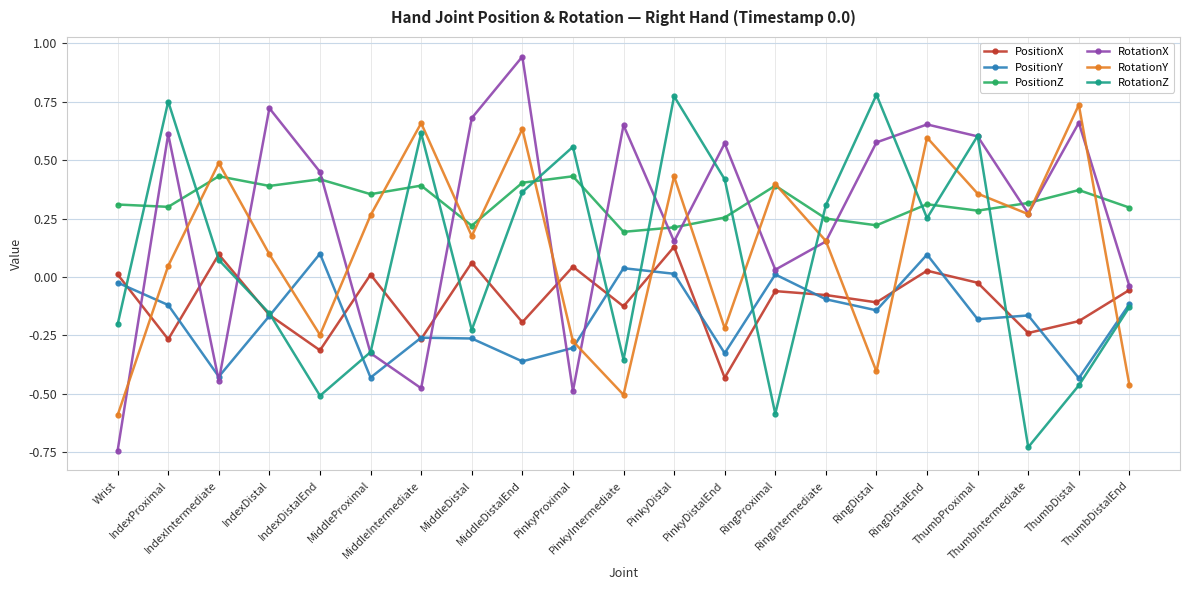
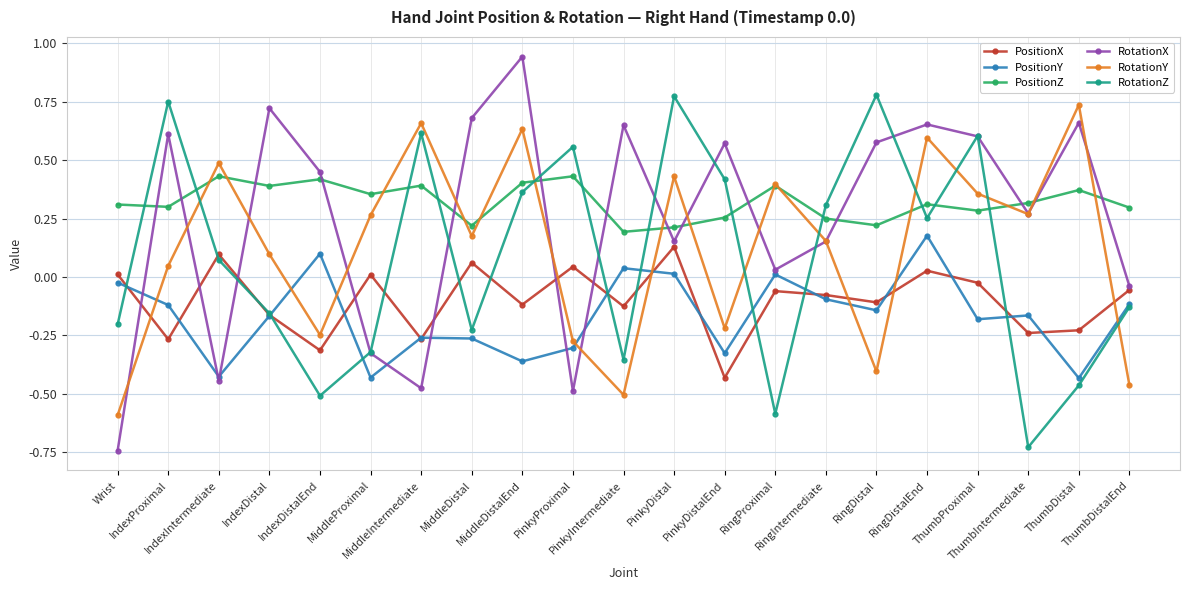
PositionX, MiddleDistalEnd: -0.19 -> -0.12
PositionY, RingDistalEnd: 0.10 -> 0.18
PositionX, ThumbDistal: -0.19 -> -0.23
